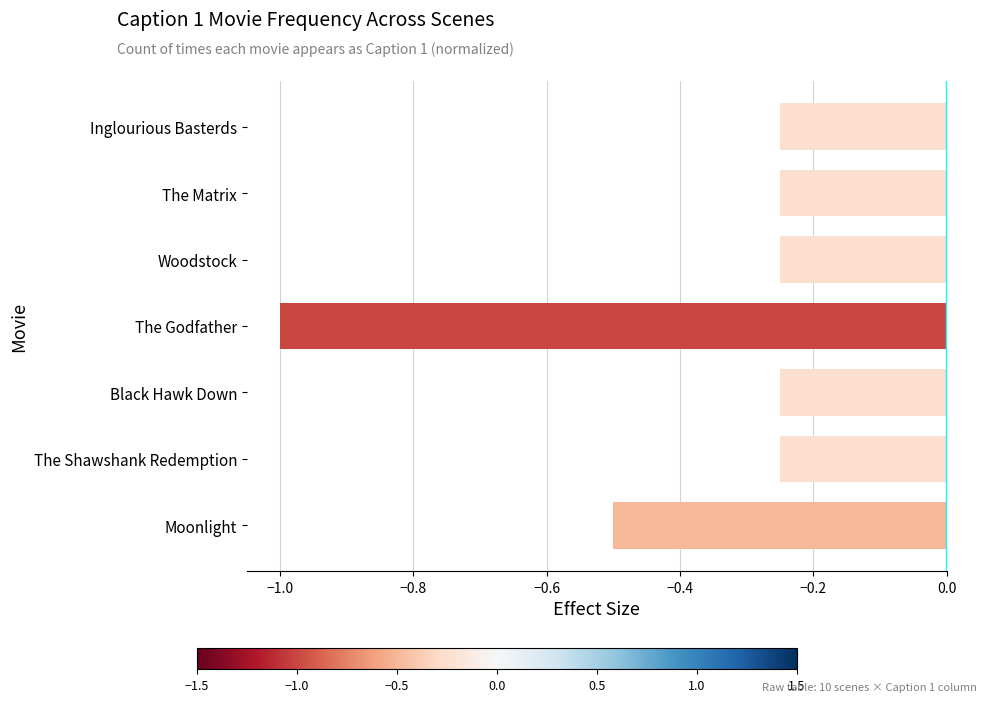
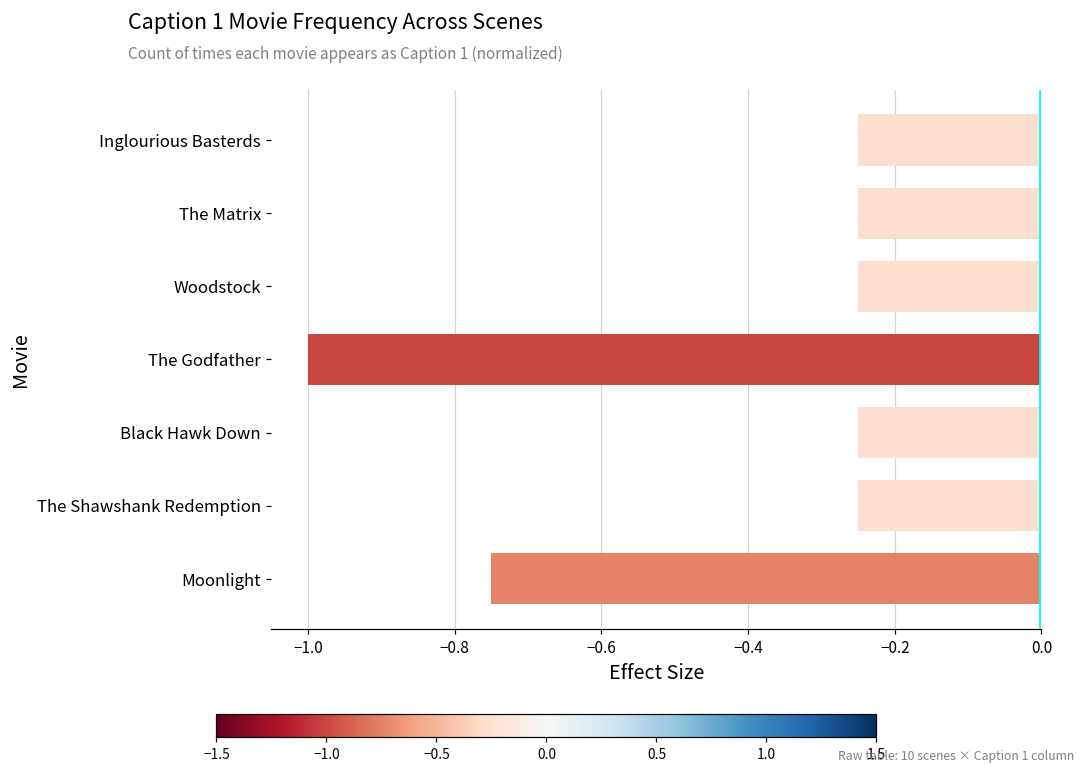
Moonlight: -0.50 -> -0.75
